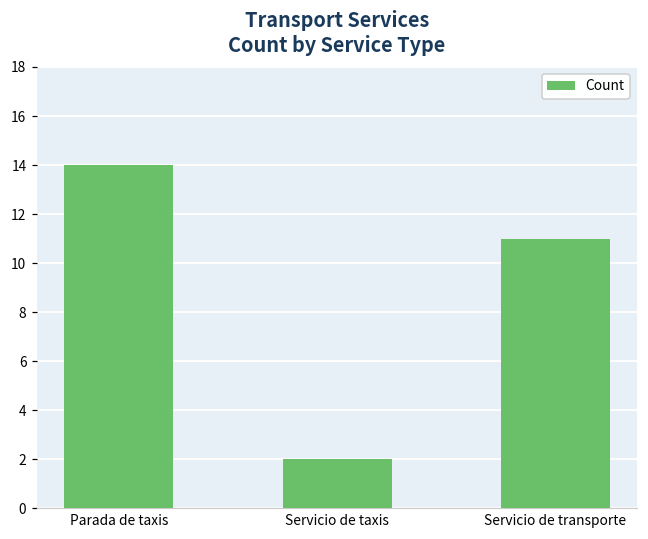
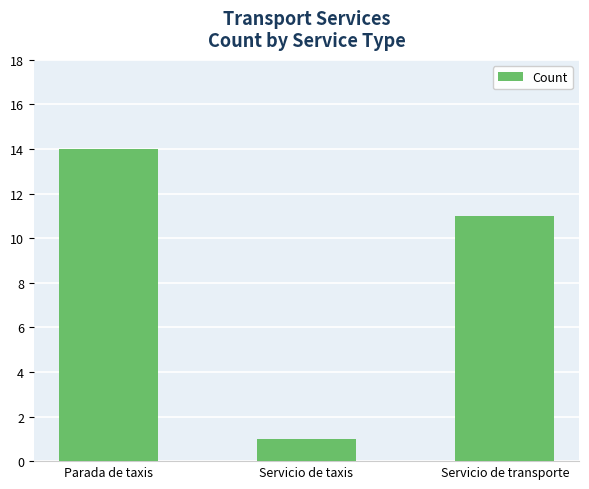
Servicio de taxis: 2 -> 1
